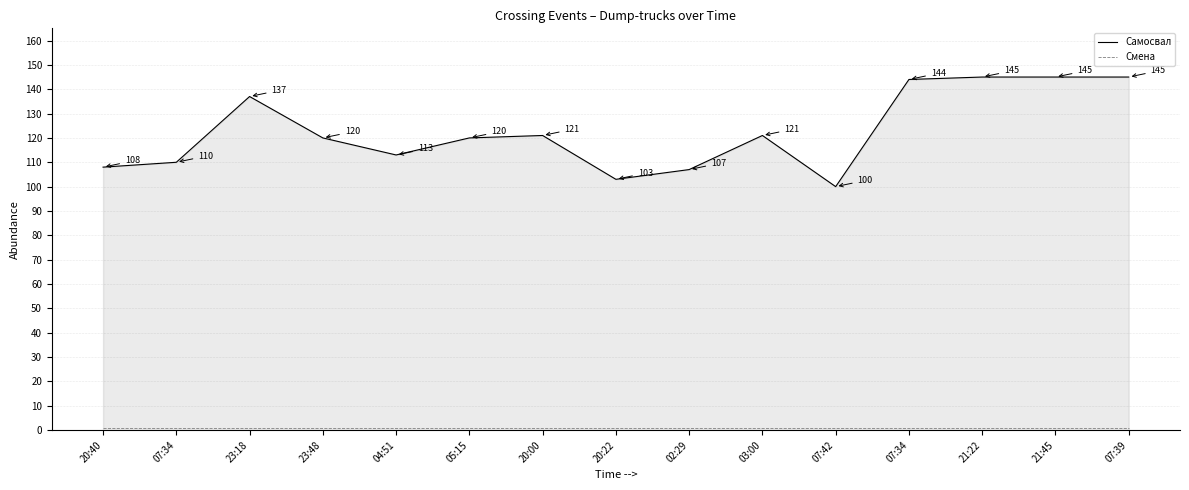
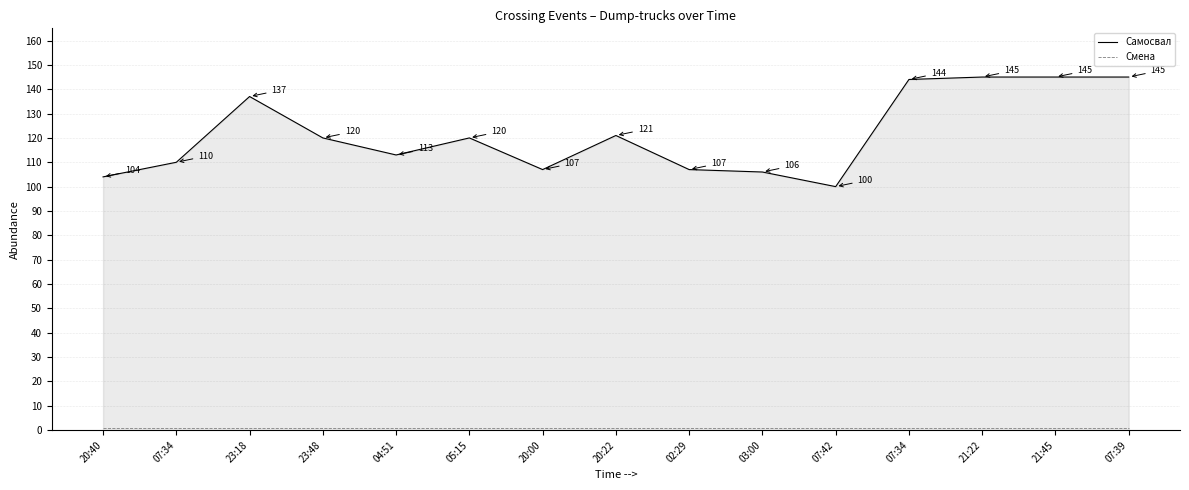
Самосвал, 20:40: 108 -> 104
Самосвал, 20:00: 121 -> 107
Самосвал, 20:22: 103 -> 121
Самосвал, 03:00: 121 -> 106
